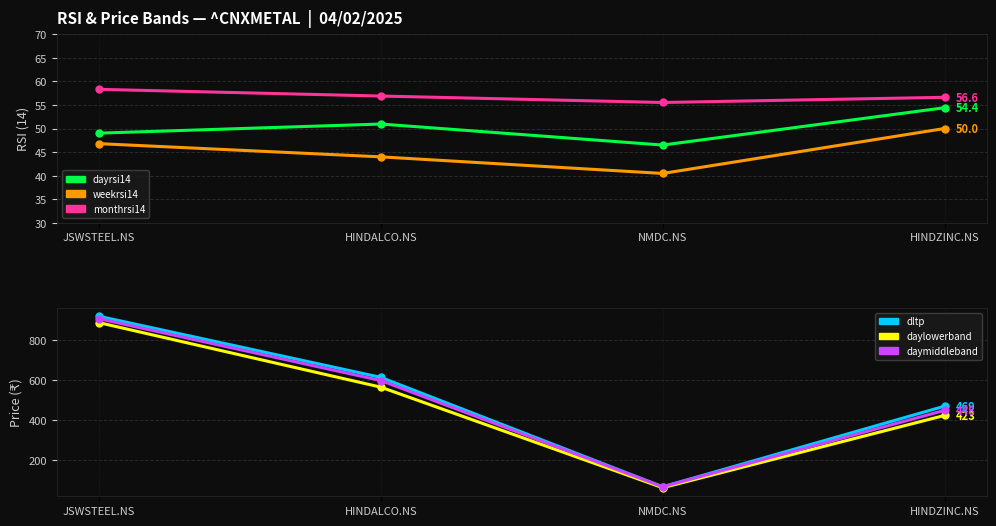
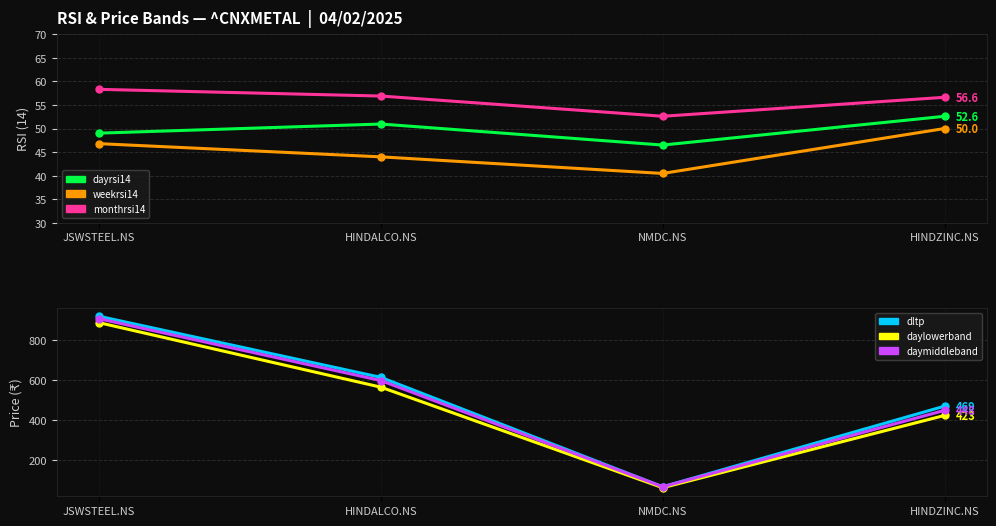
RSI & Price Bands — ^CNXMETAL | 04/02/2025, monthrsi14, NMDC.NS: 56 -> 53
RSI & Price Bands — ^CNXMETAL | 04/02/2025, dayrsi14, HINDZINC.NS: 54.4 -> 52.6
